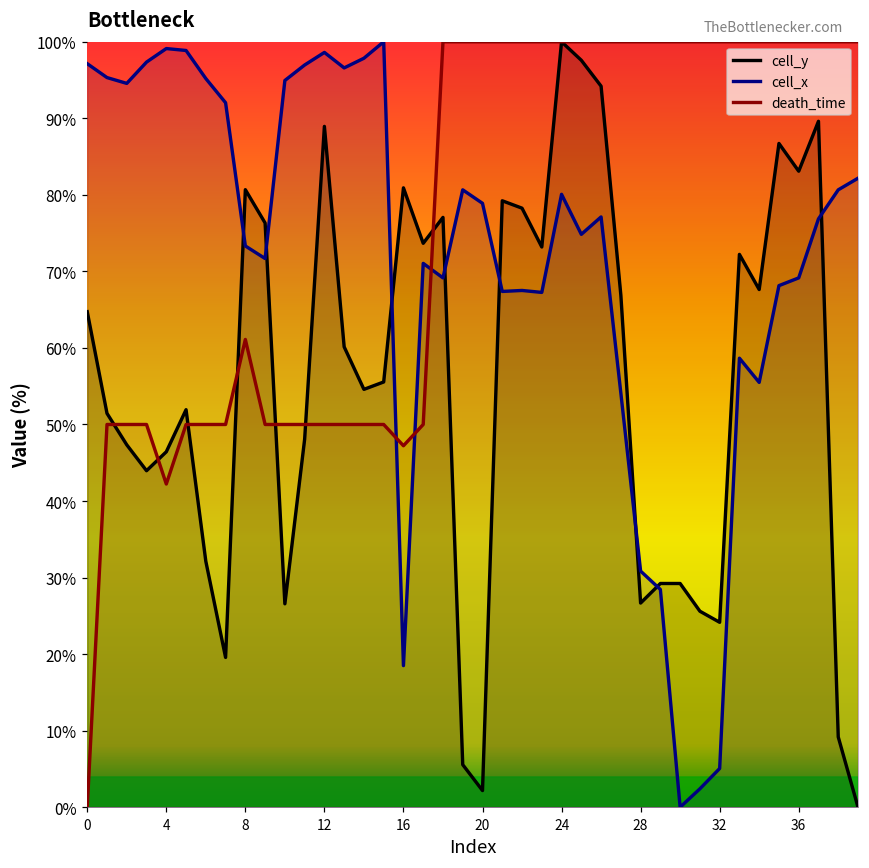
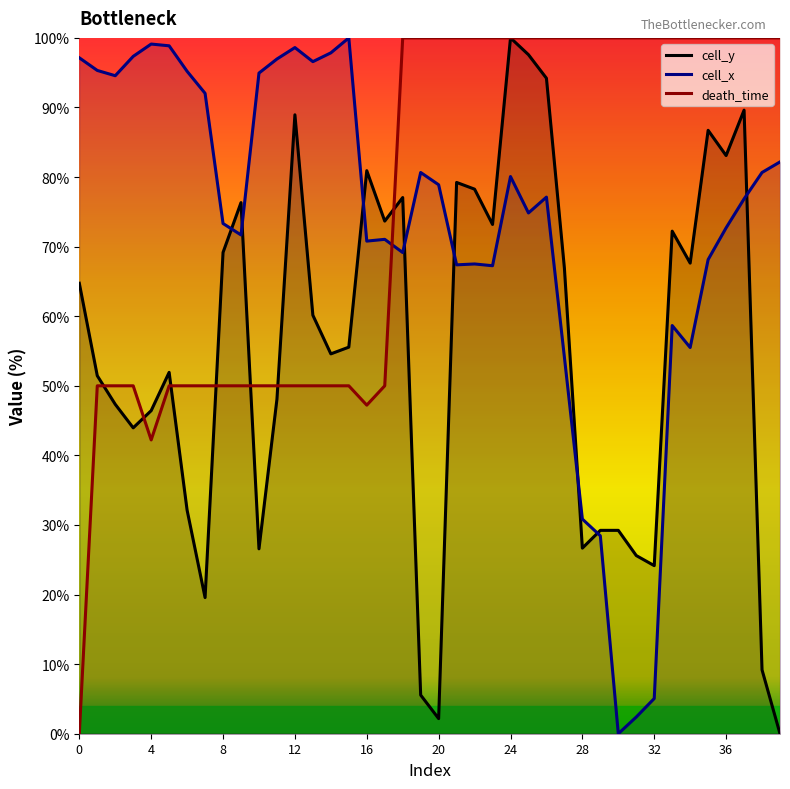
cell_y, 8: 81% -> 69%
death_time, 8: 61% -> 50%
cell_x, 16: 18% -> 71%
cell_x, 36: 69% -> 73%
